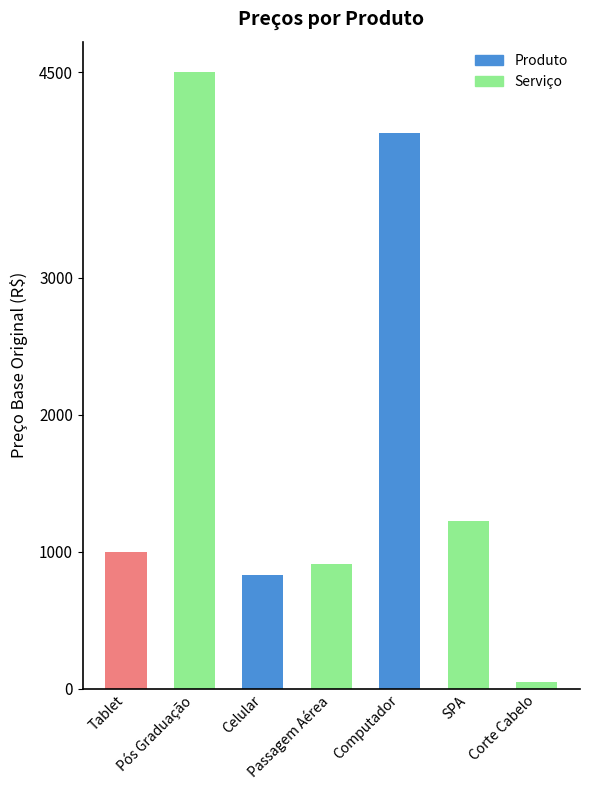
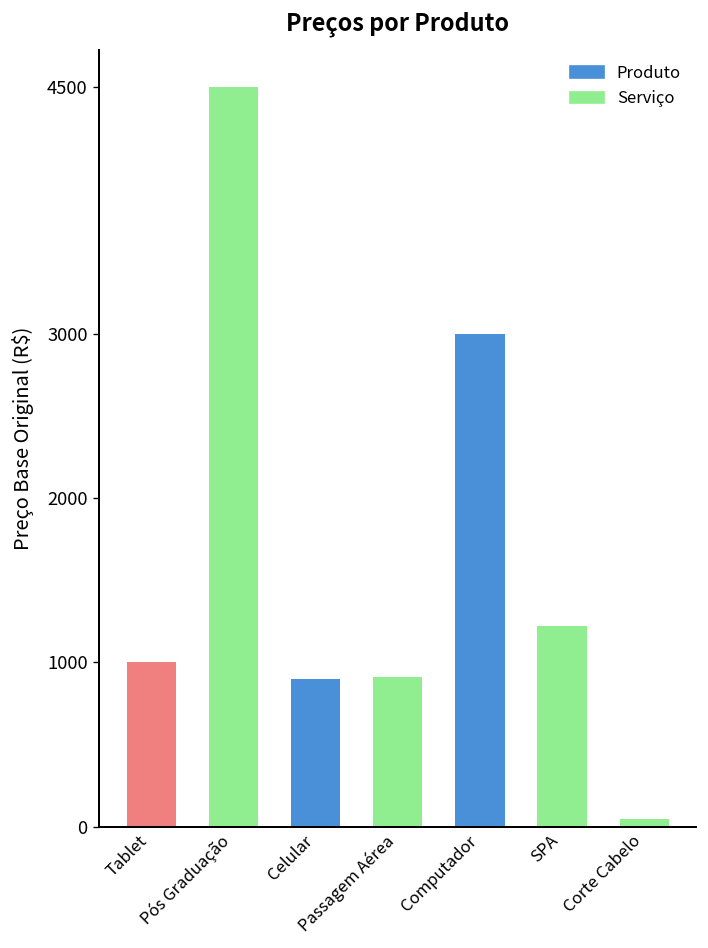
Celular: 830 -> 900
Computador: 4060 -> 3000
